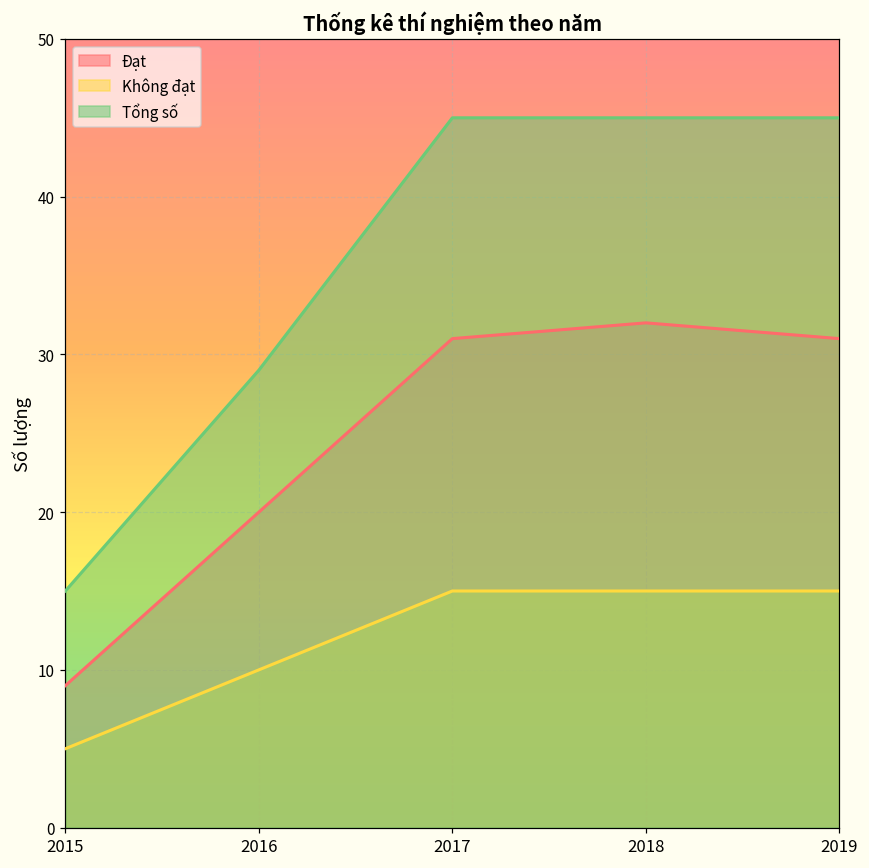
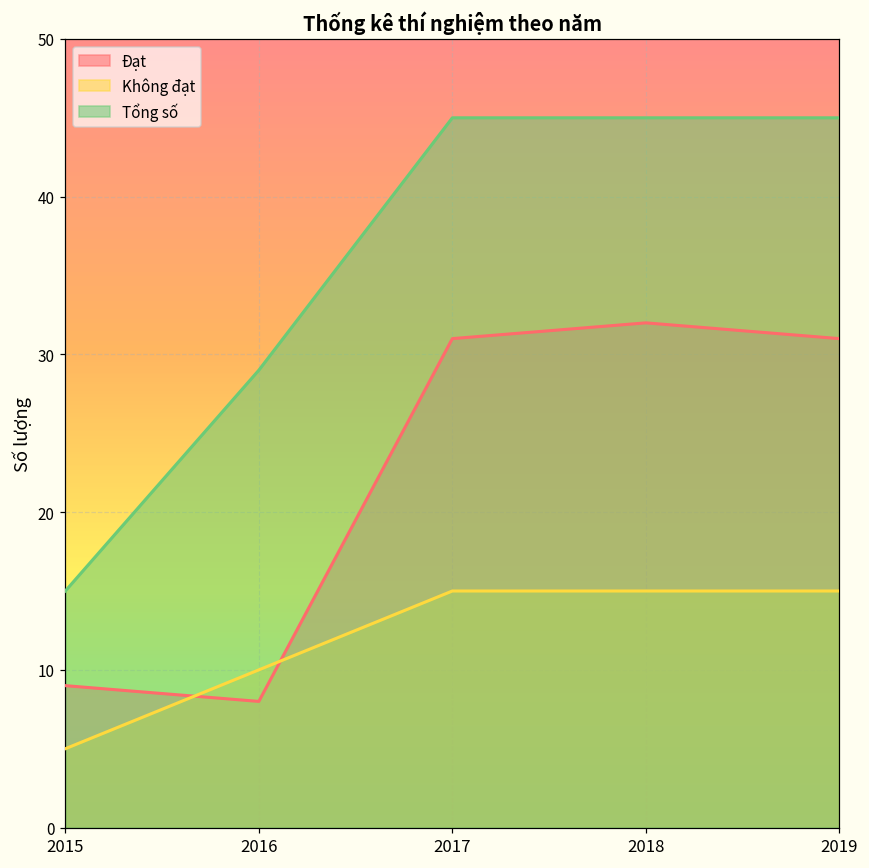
Đạt, 2016: 20 -> 8
